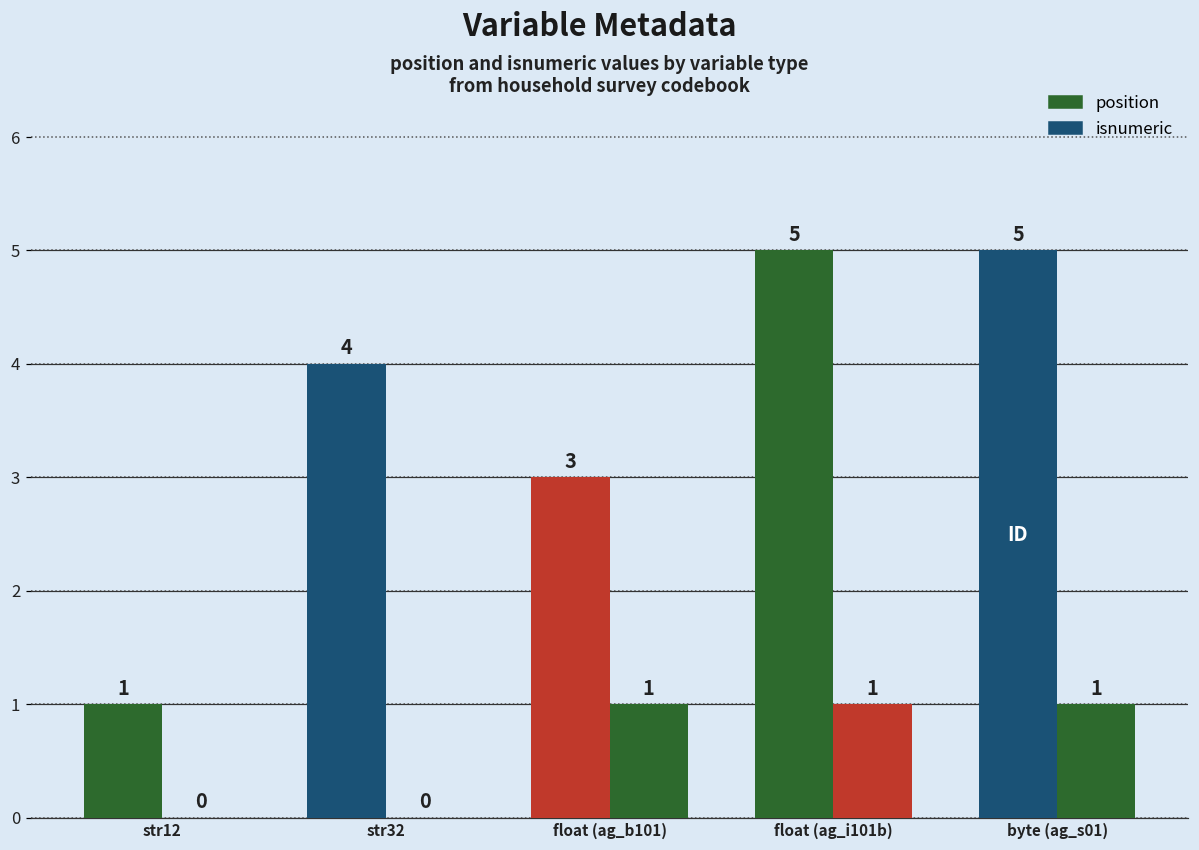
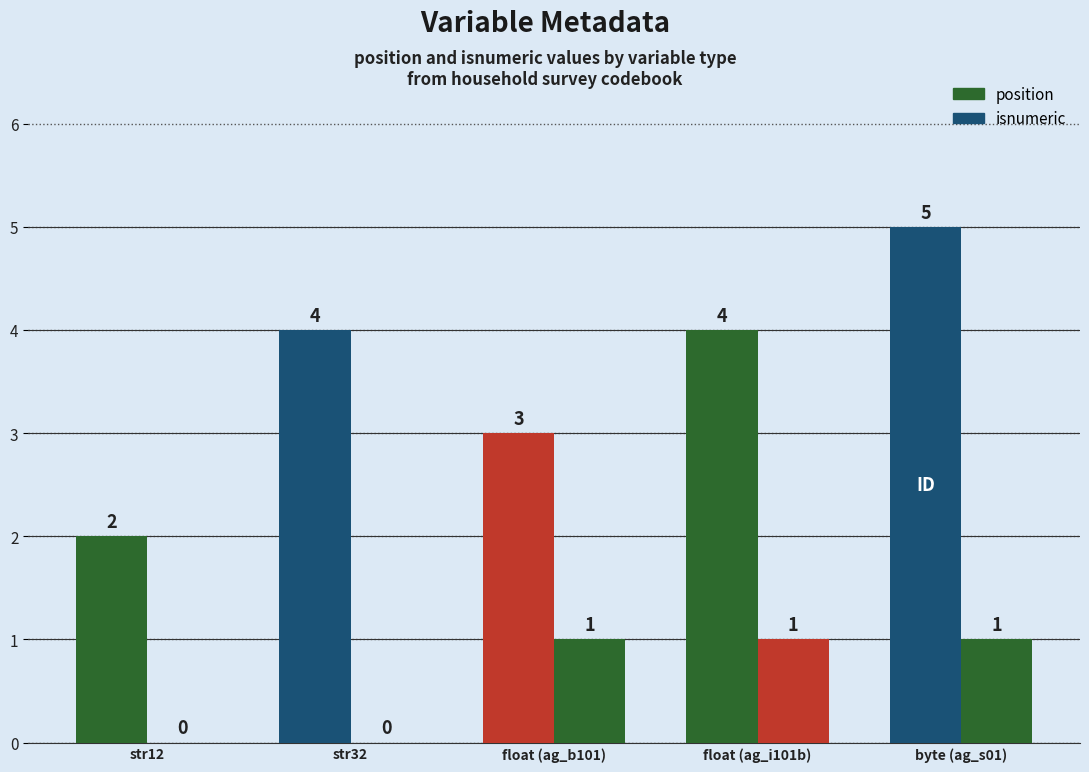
position, str12: 1 -> 2
position, float (ag_i101b): 5 -> 4
